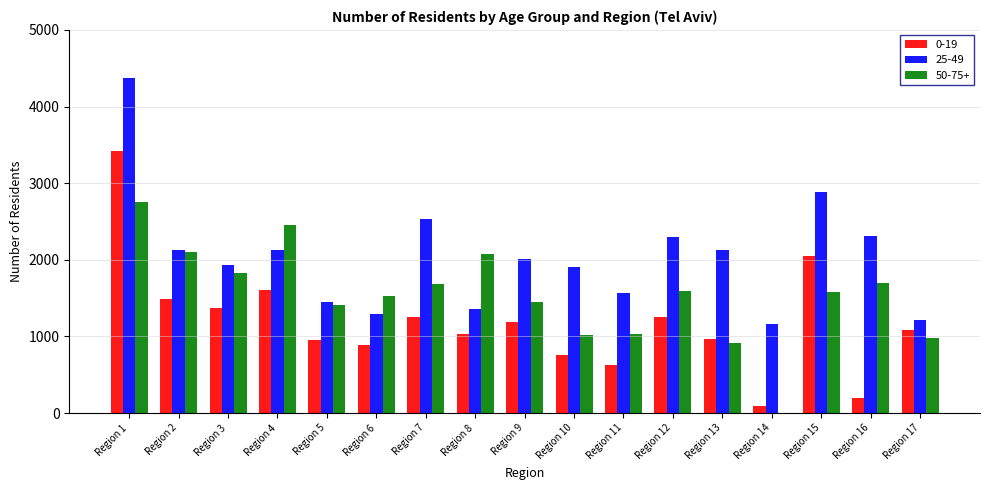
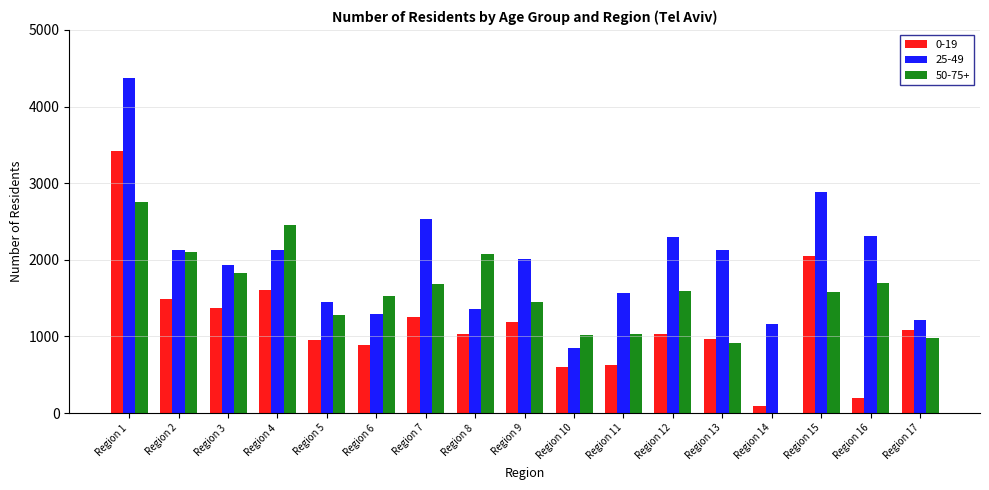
50-75+, Region 5: 1400 -> 1300
0-19, Region 10: 800 -> 600
25-49, Region 10: 1900 -> 900
0-19, Region 12: 1300 -> 1000
